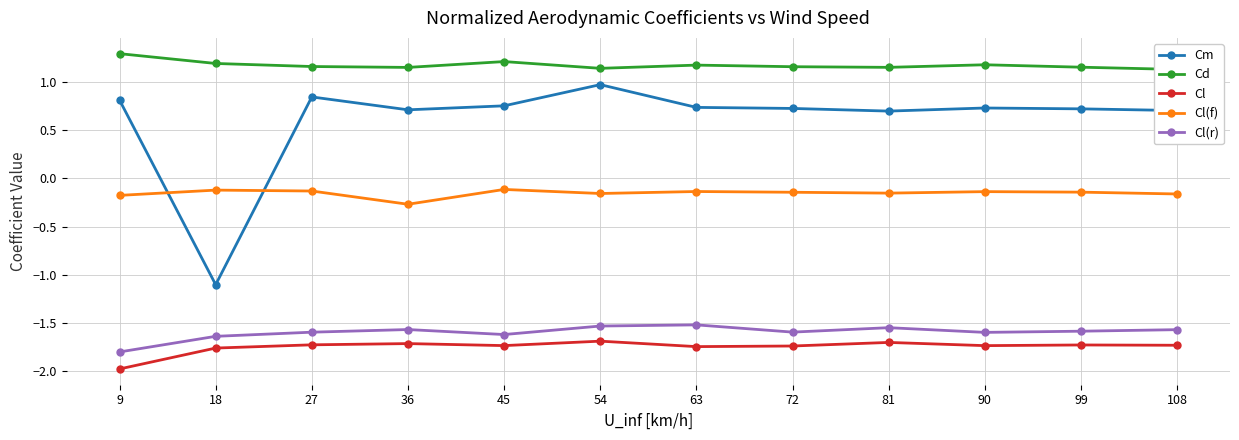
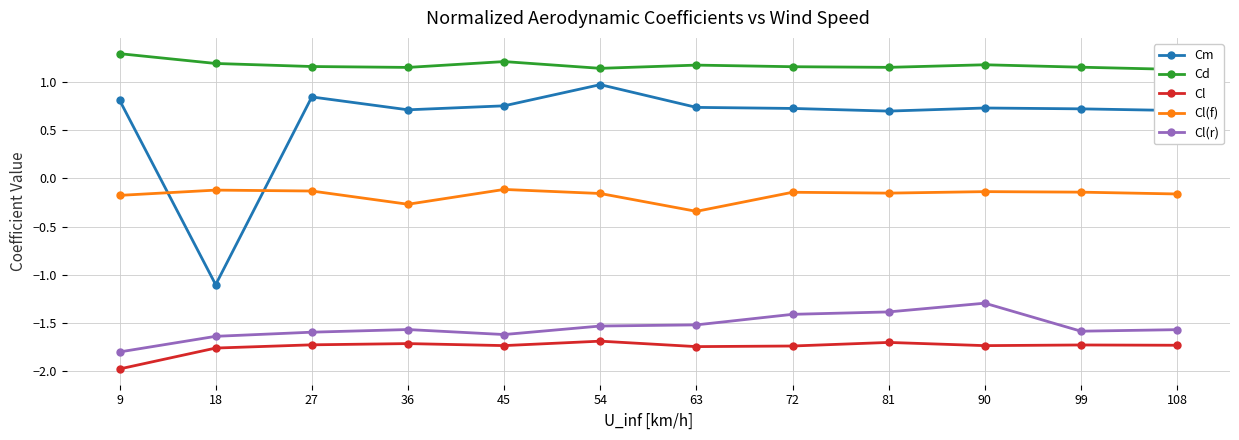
Cl(f), 63: -0.1 -> -0.3
Cl(r), 72: -1.6 -> -1.4
Cl(r), 81: -1.5 -> -1.4
Cl(r), 90: -1.6 -> -1.3
